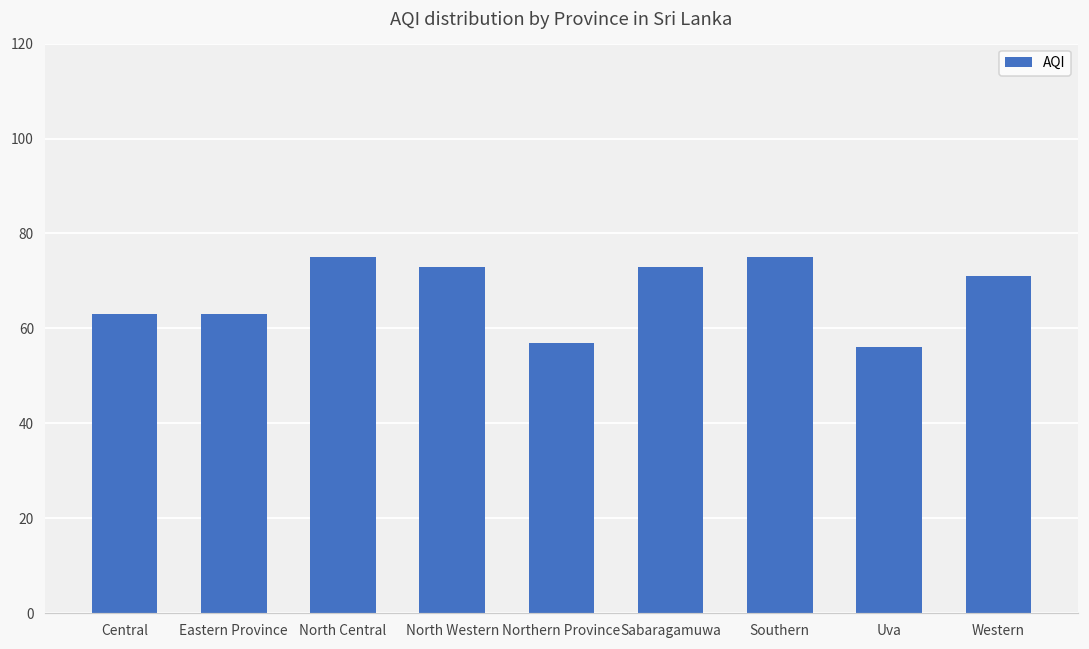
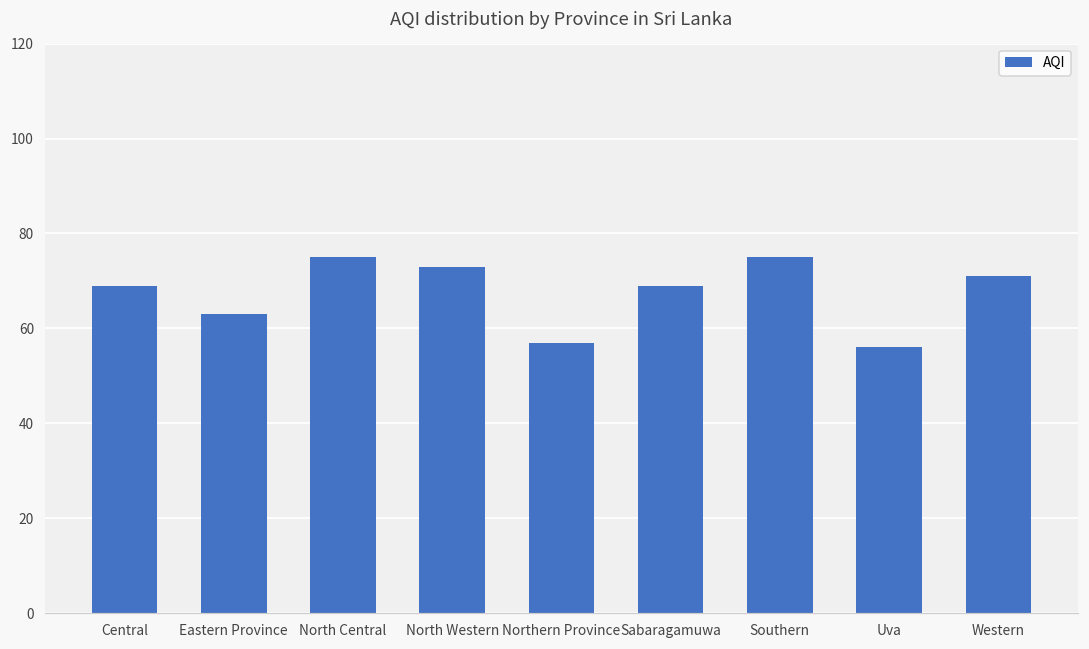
Central: 63 -> 69
Sabaragamuwa: 73 -> 69
